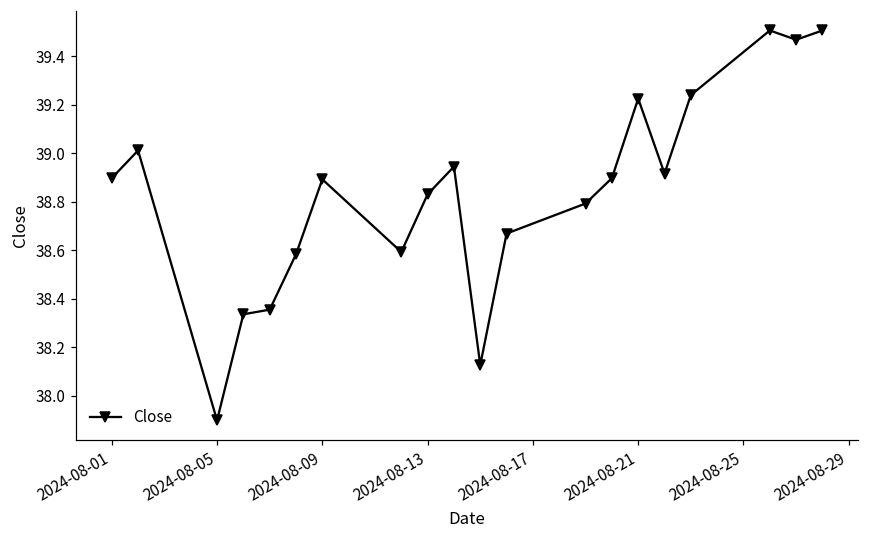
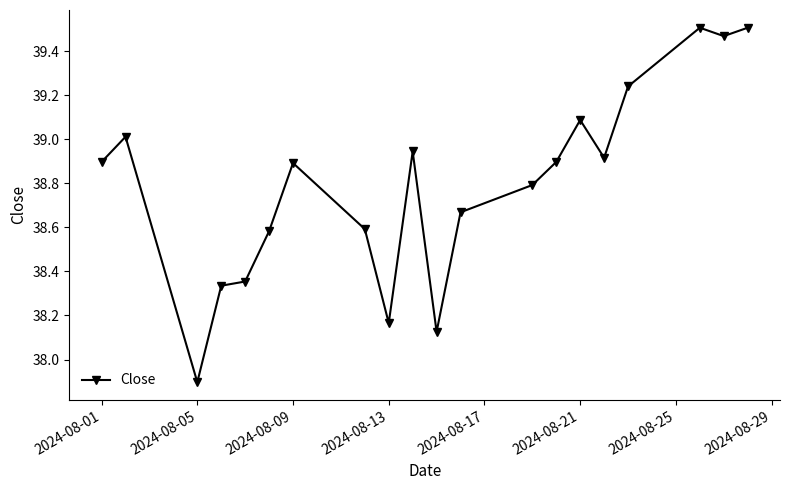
2024-08-13: 38.83 -> 38.17
2024-08-21: 39.23 -> 39.09
